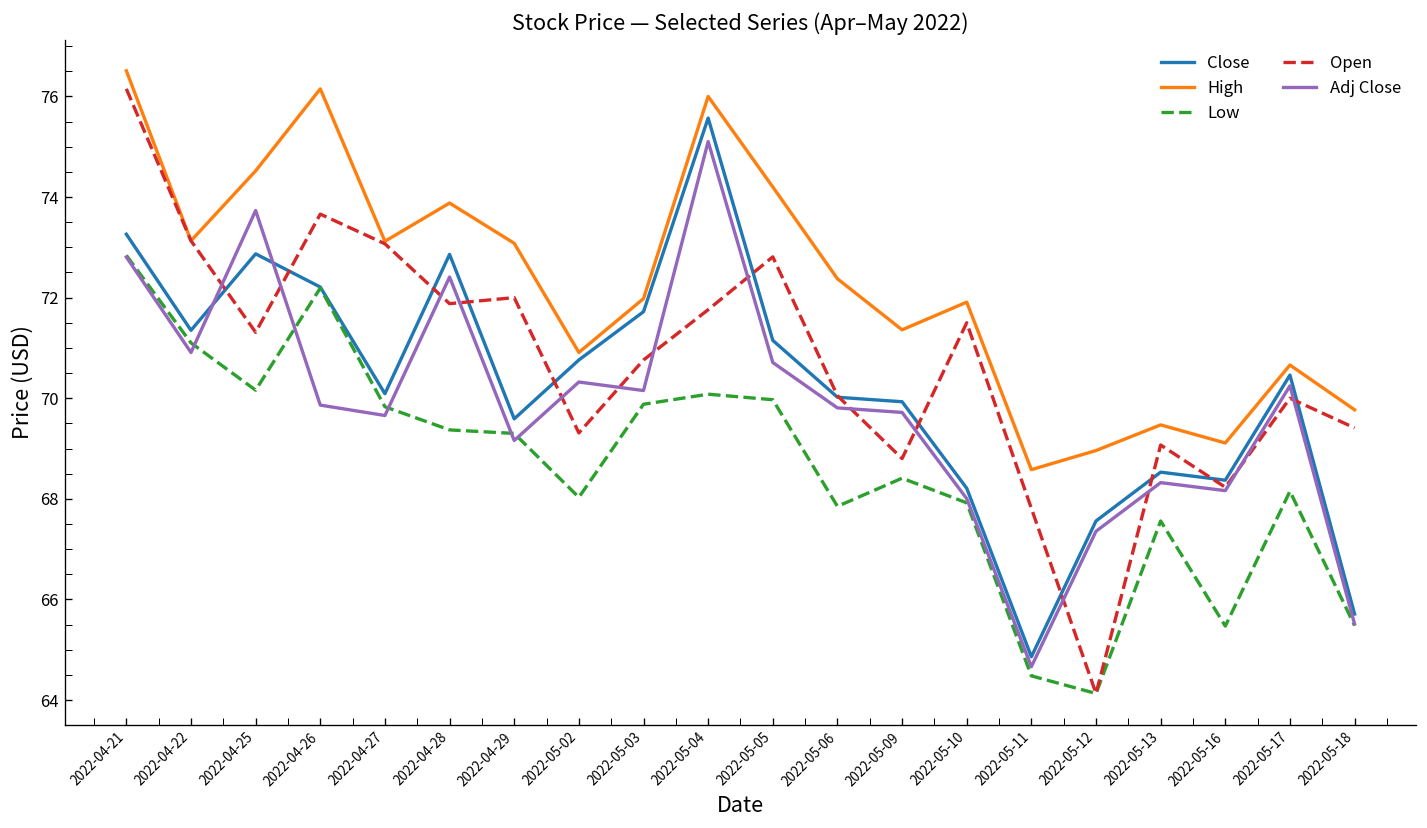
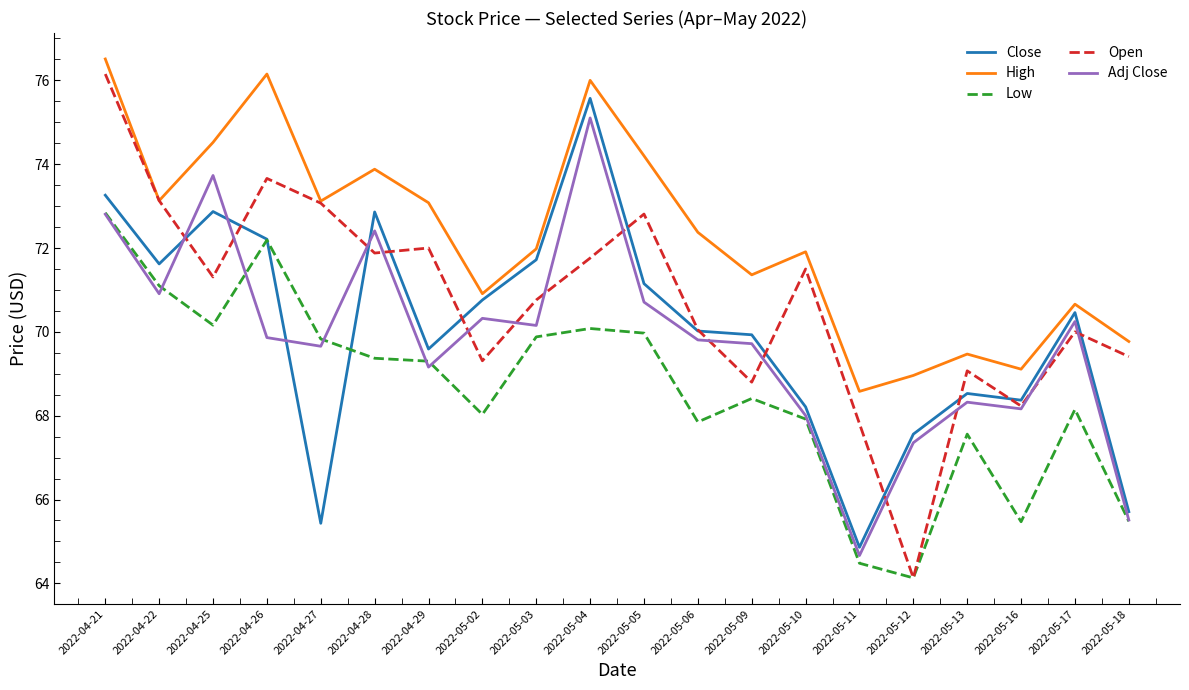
Close, 2022-04-22: 71.3 -> 71.6
Close, 2022-04-27: 70.1 -> 65.4
